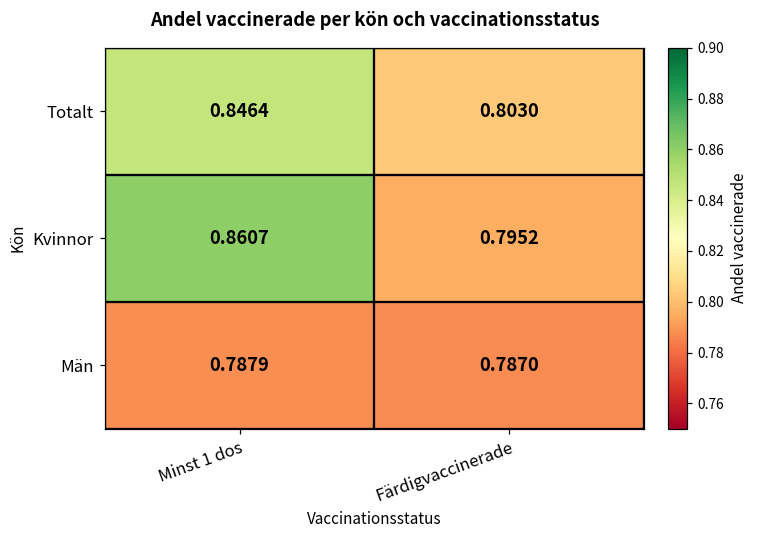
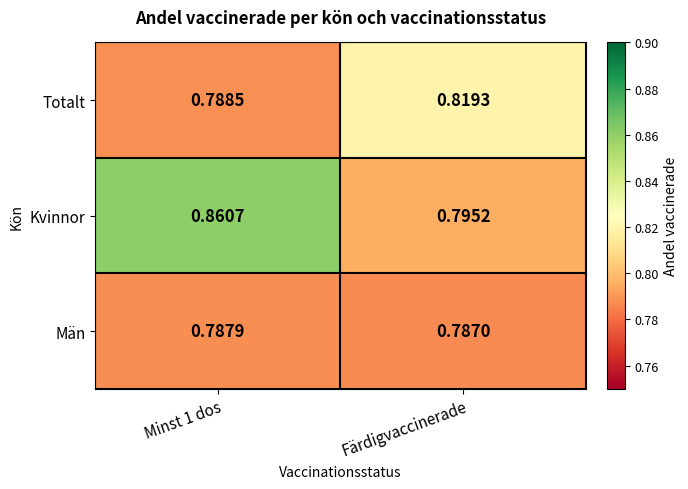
Totalt, Minst 1 dos: 0.8464 -> 0.7885
Totalt, Färdigvaccinerade: 0.8030 -> 0.8193
